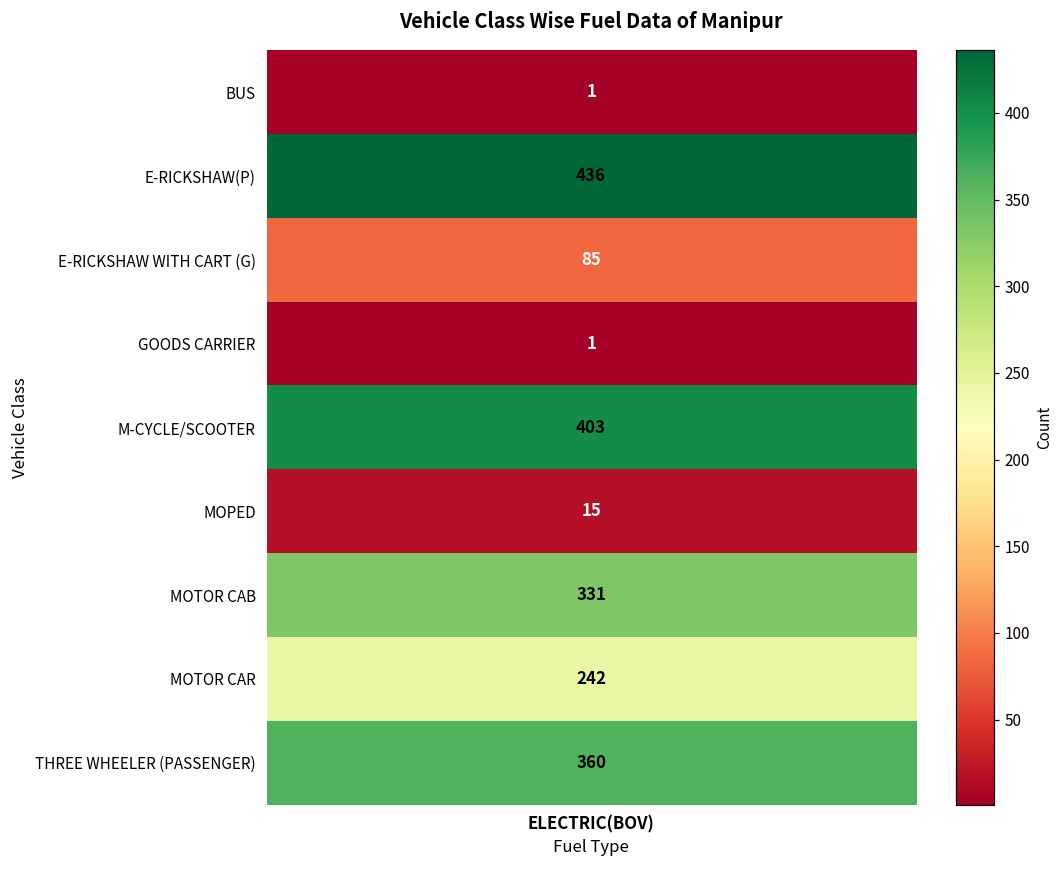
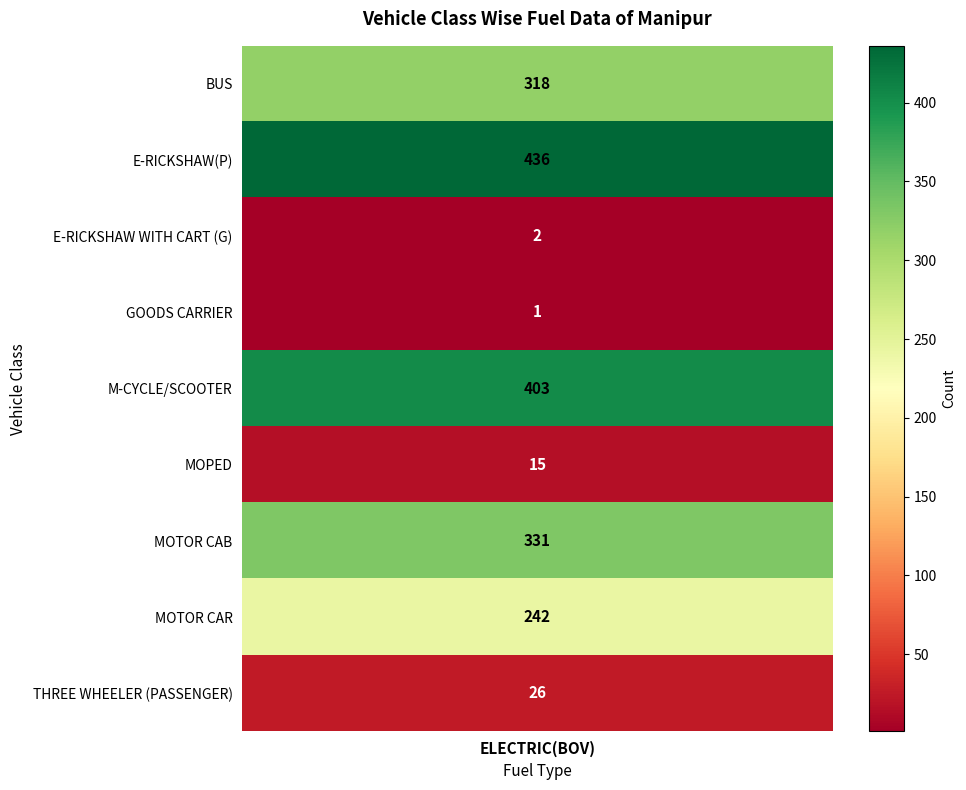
BUS, ELECTRIC(BOV): 1 -> 318
E-RICKSHAW WITH CART (G), ELECTRIC(BOV): 85 -> 2
THREE WHEELER (PASSENGER), ELECTRIC(BOV): 360 -> 26
